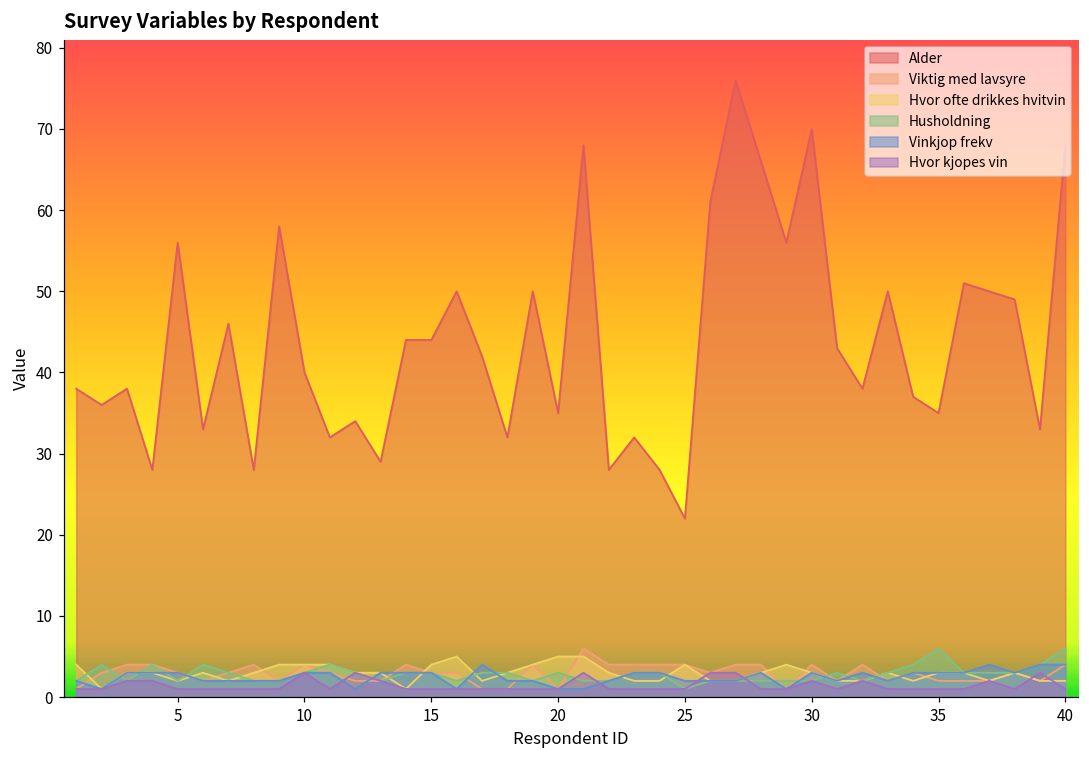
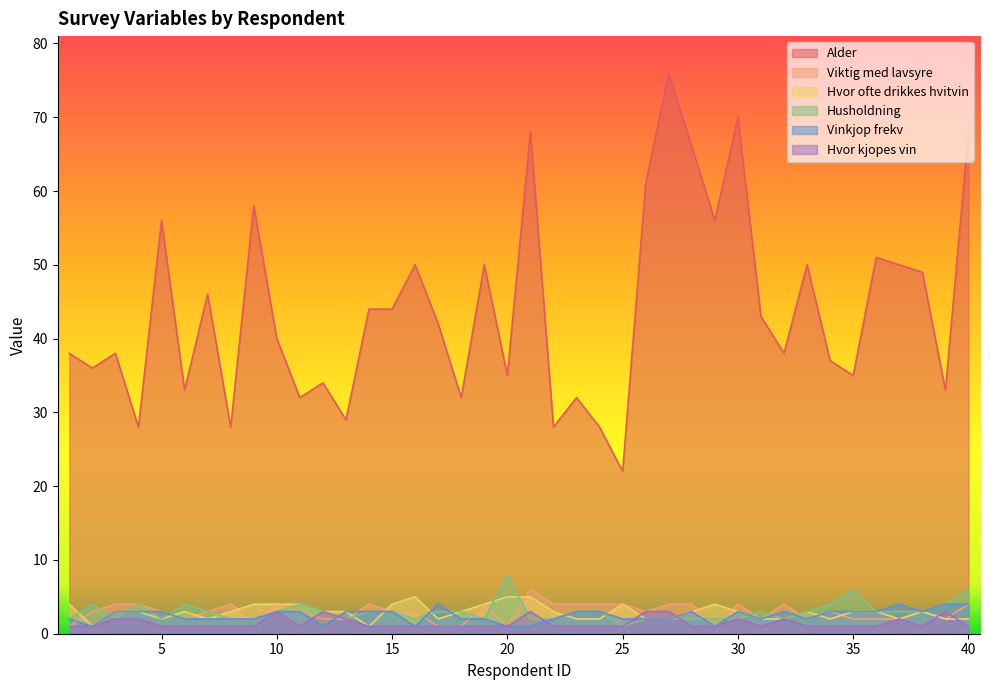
Husholdning, 20: 3 -> 8
